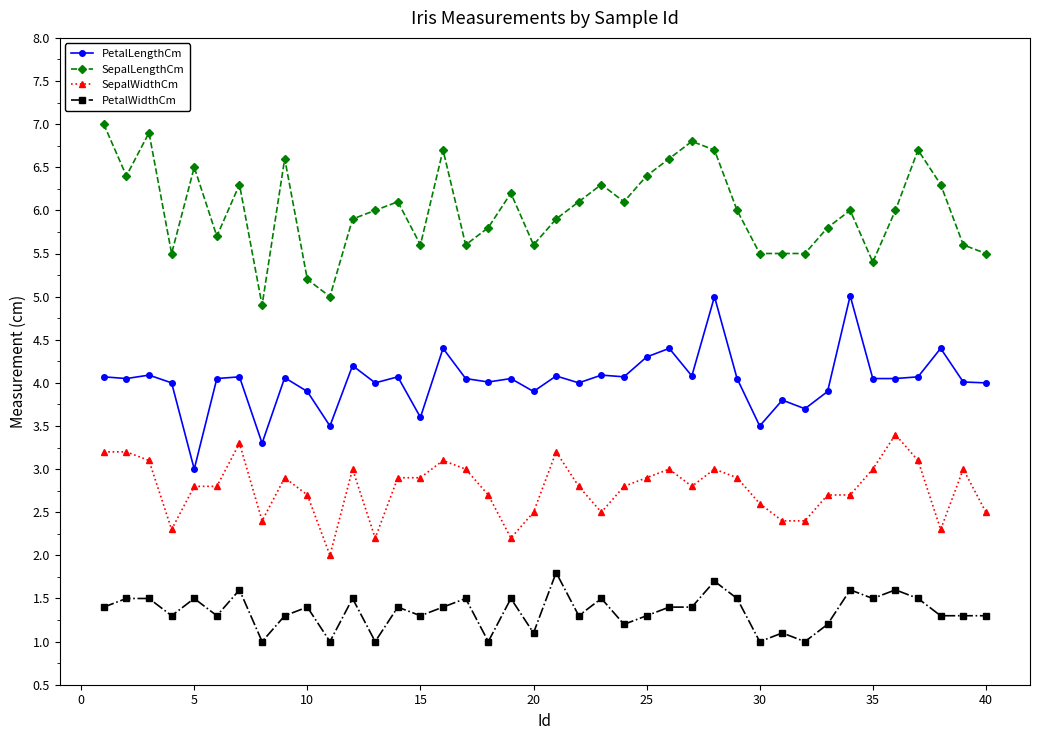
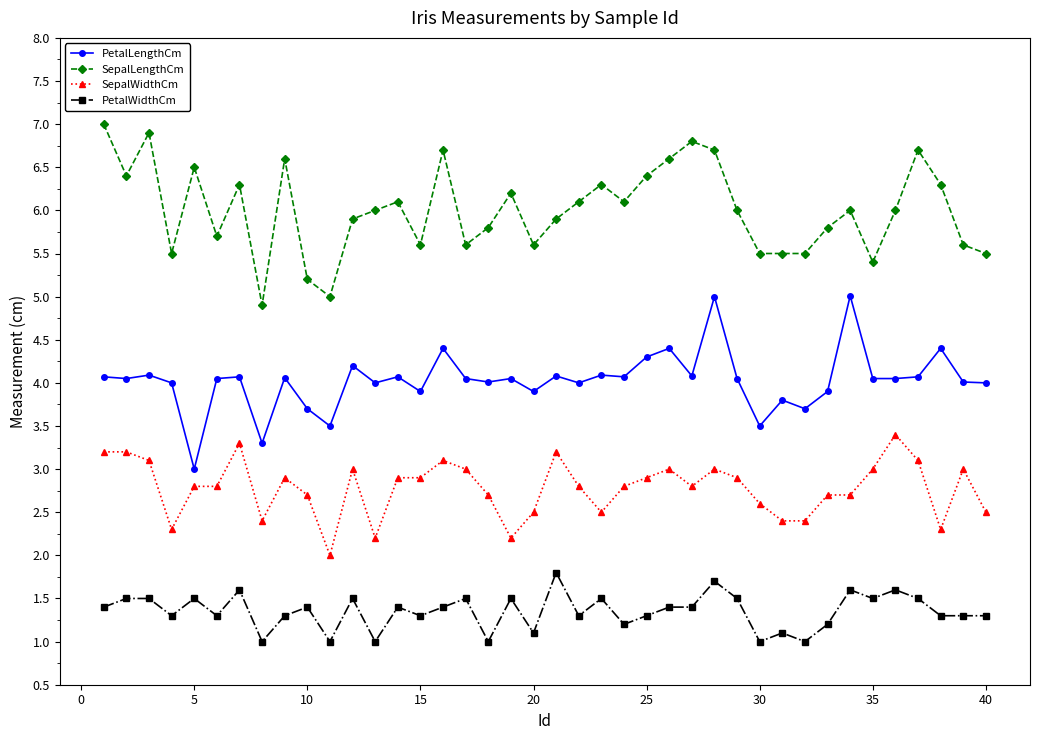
PetalLengthCm, 10: 3.9 -> 3.7
PetalLengthCm, 15: 3.6 -> 3.9
